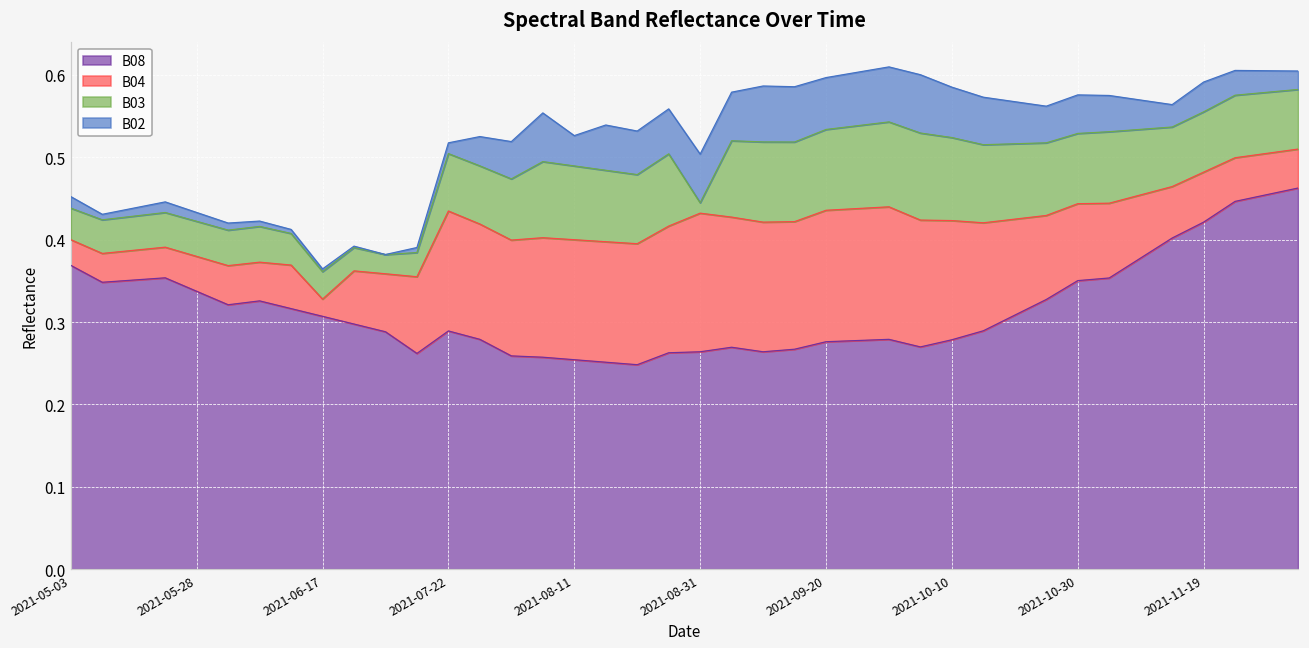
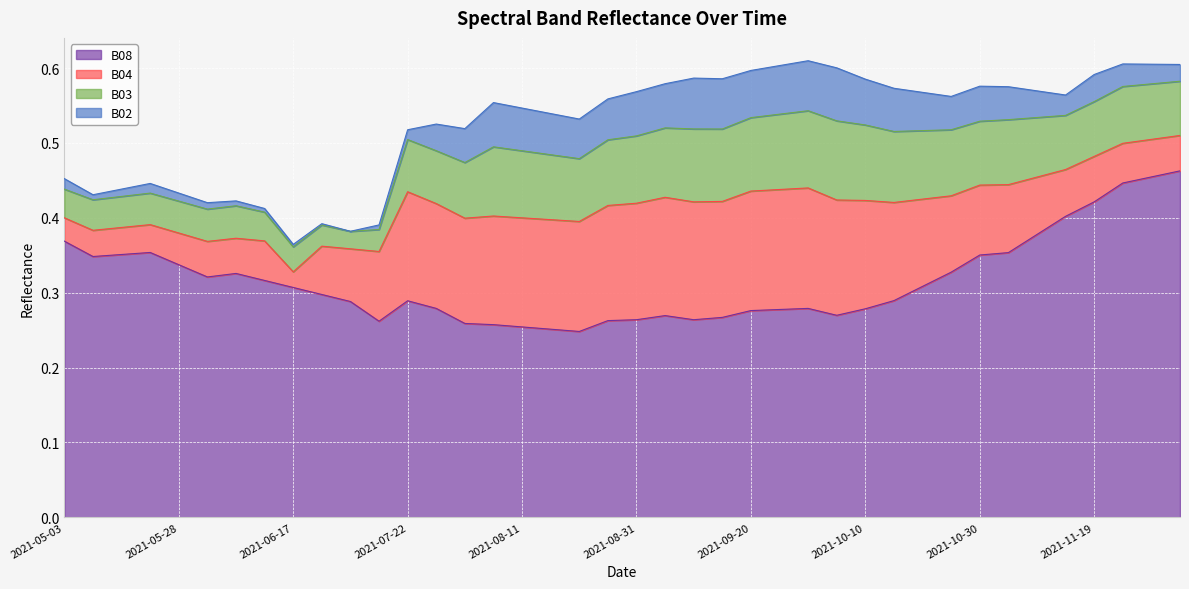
B02, 2021-08-11: 0.04 -> 0.06
B04, 2021-08-31: 0.17 -> 0.16
B03, 2021-08-31: 0.01 -> 0.09
